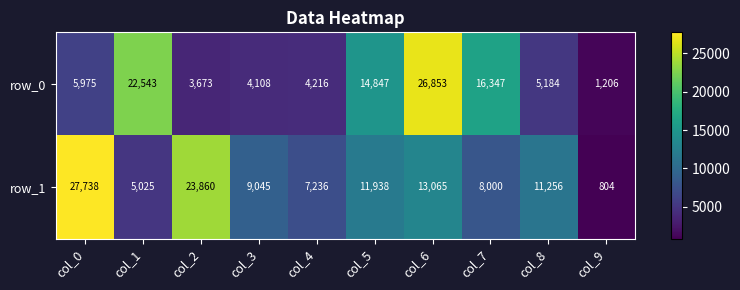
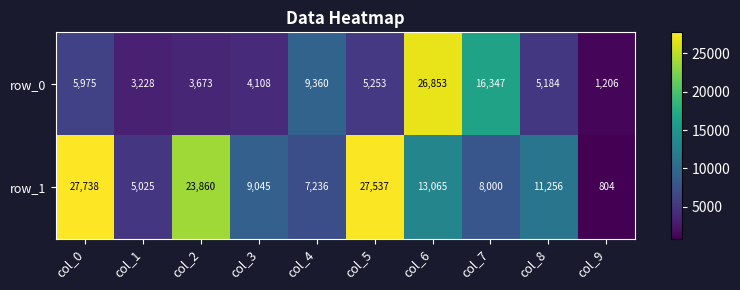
row_0, col_1: 22,543 -> 3,228
row_0, col_4: 4,216 -> 9,360
row_0, col_5: 14,847 -> 5,253
row_1, col_5: 11,938 -> 27,537
